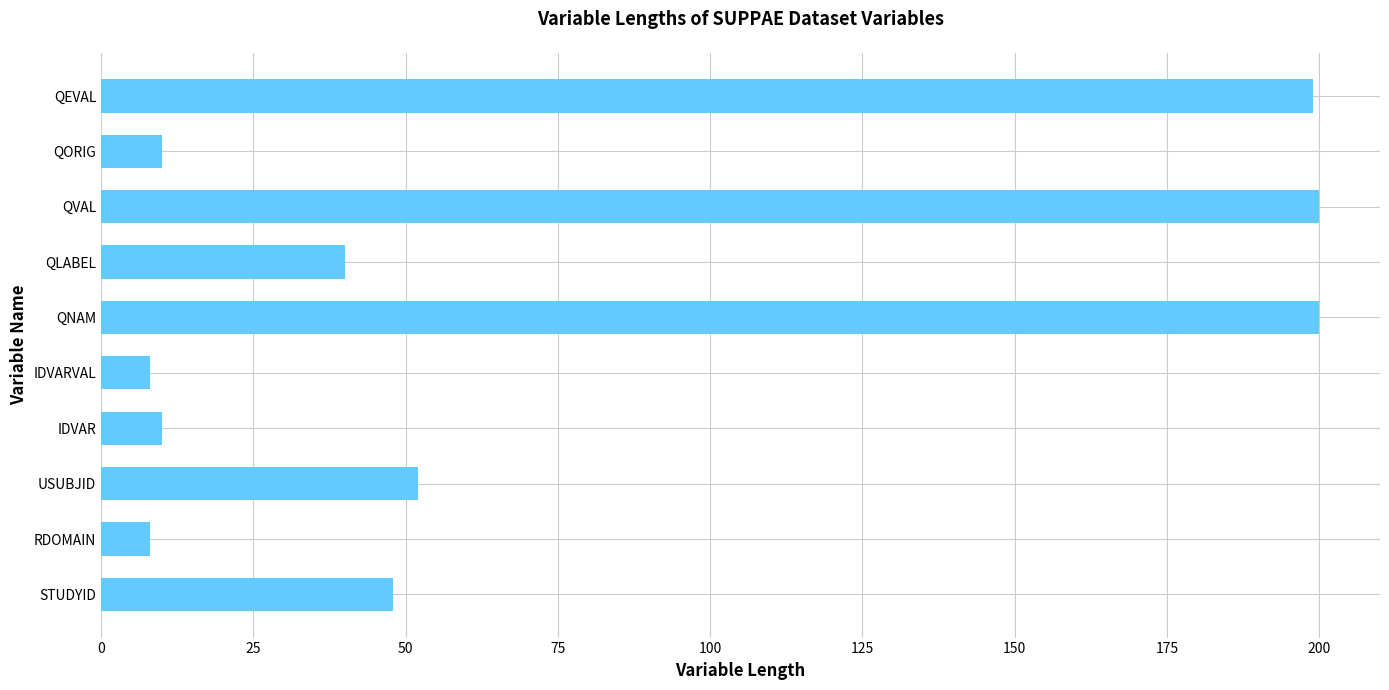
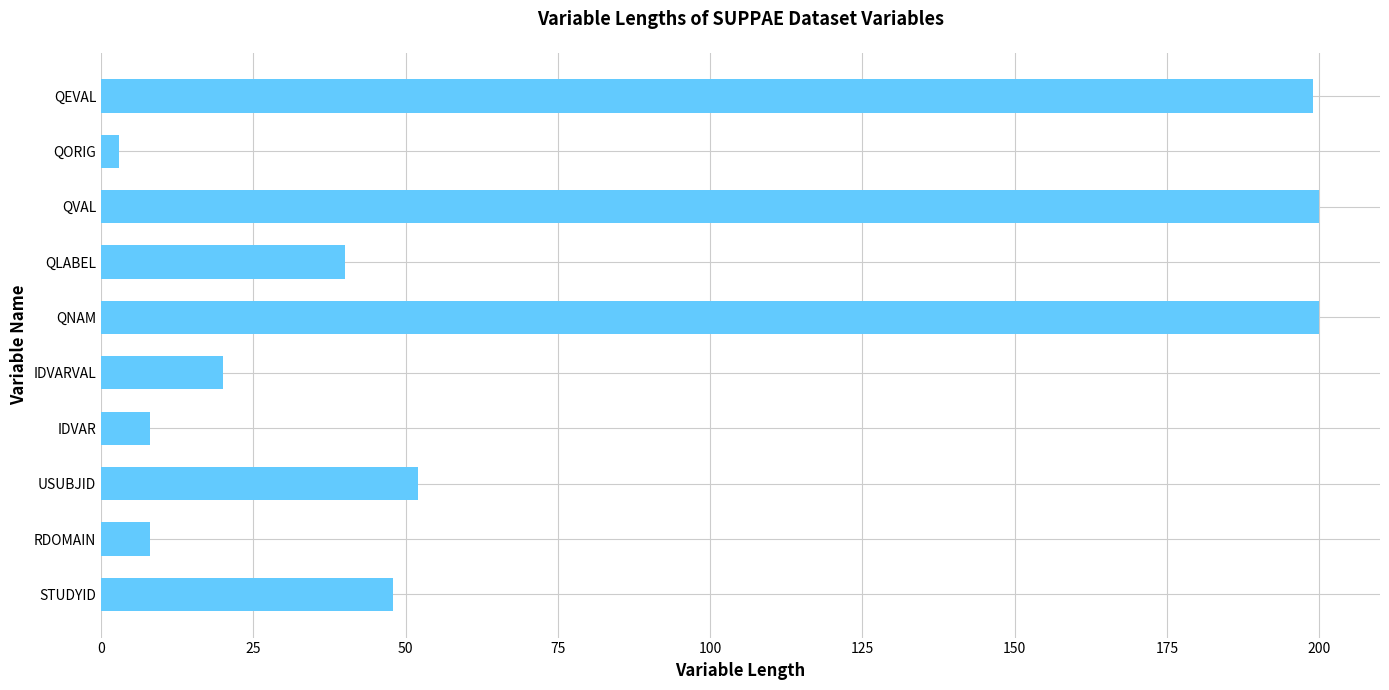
QORIG: 10 -> 3
IDVARVAL: 8 -> 20
IDVAR: 10 -> 8
